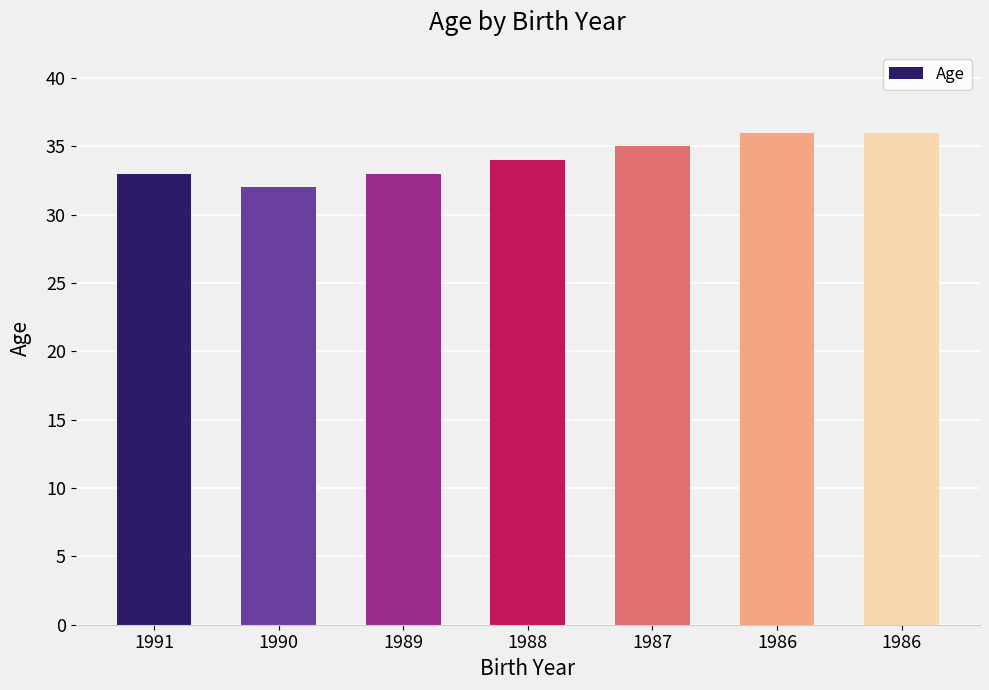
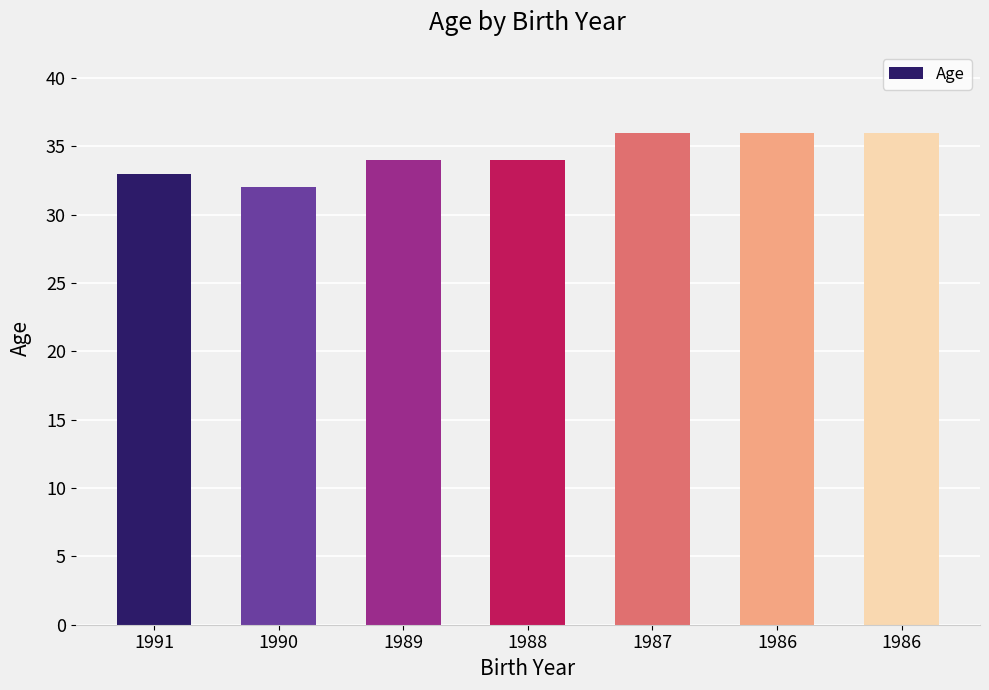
1989: 33 -> 34
1987: 35 -> 36
